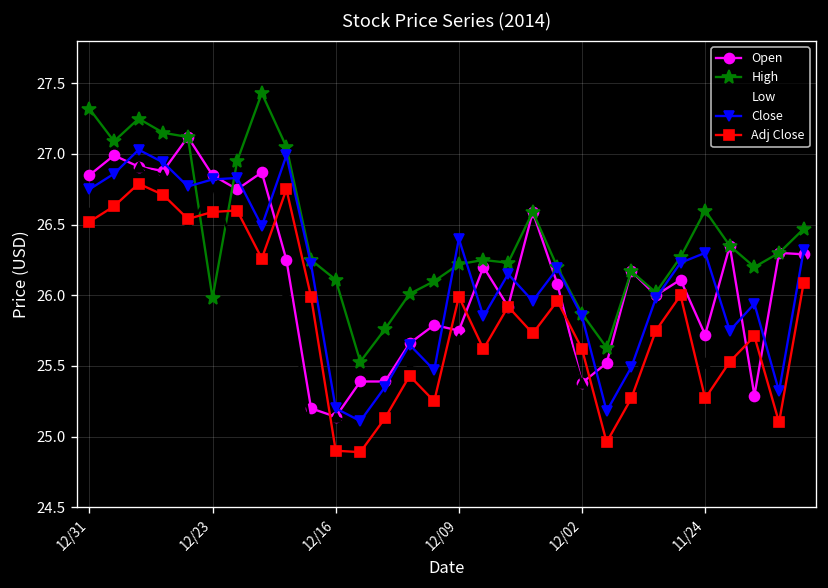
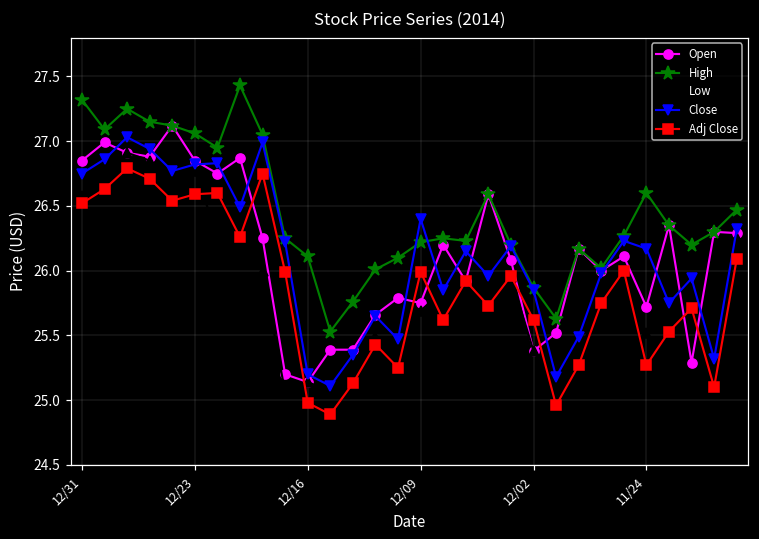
High, 12/23: 25.98 -> 27.06
Adj Close, 12/16: 24.90 -> 24.98
Close, 11/24: 26.30 -> 26.17
